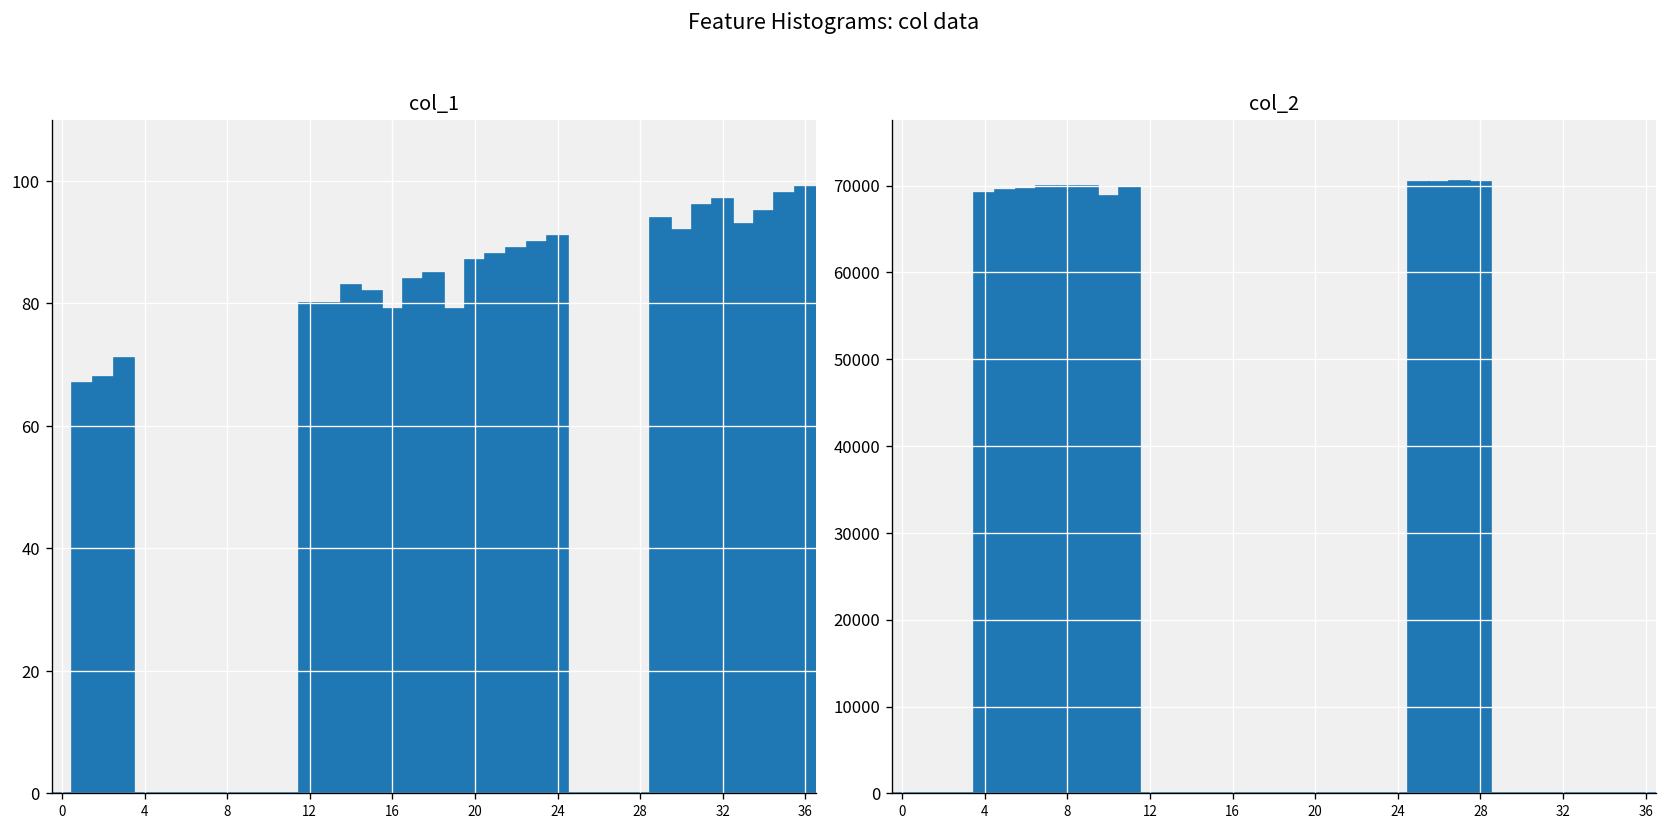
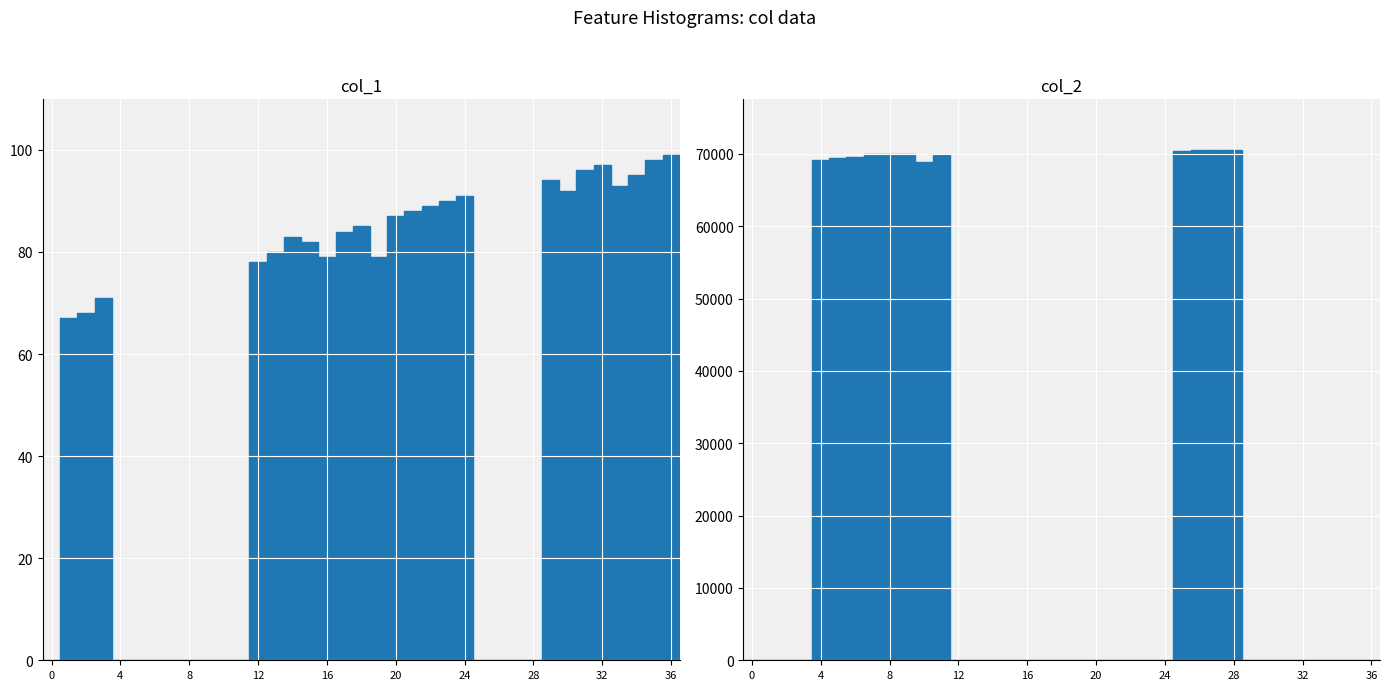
col_1, 12: 80 -> 78
